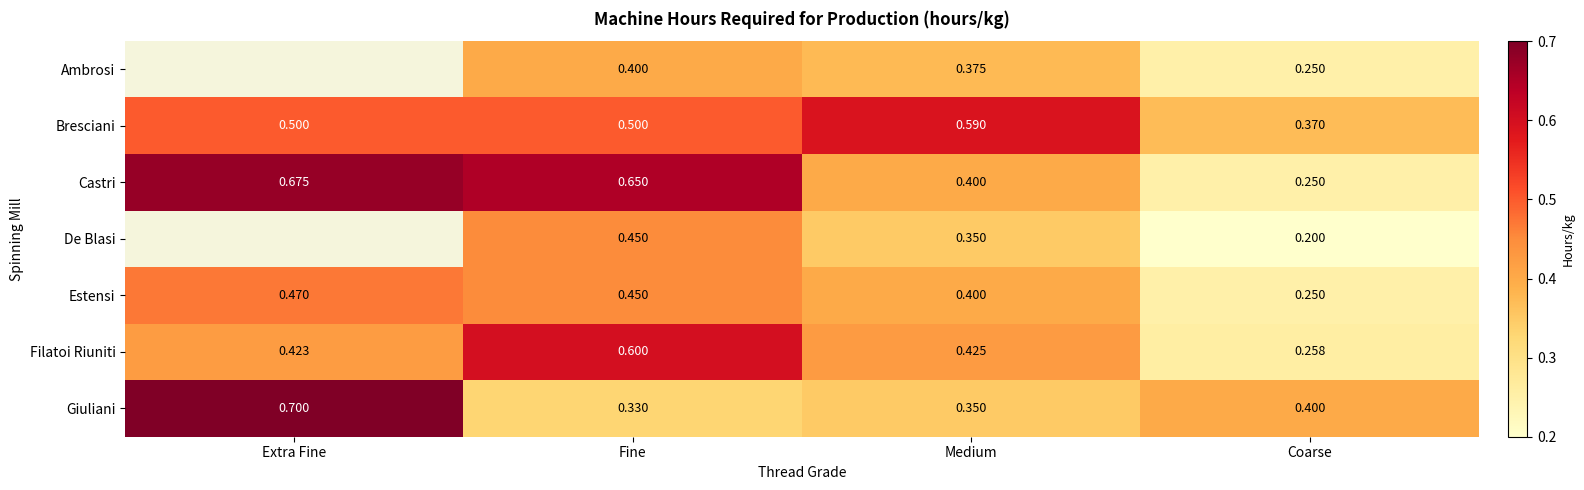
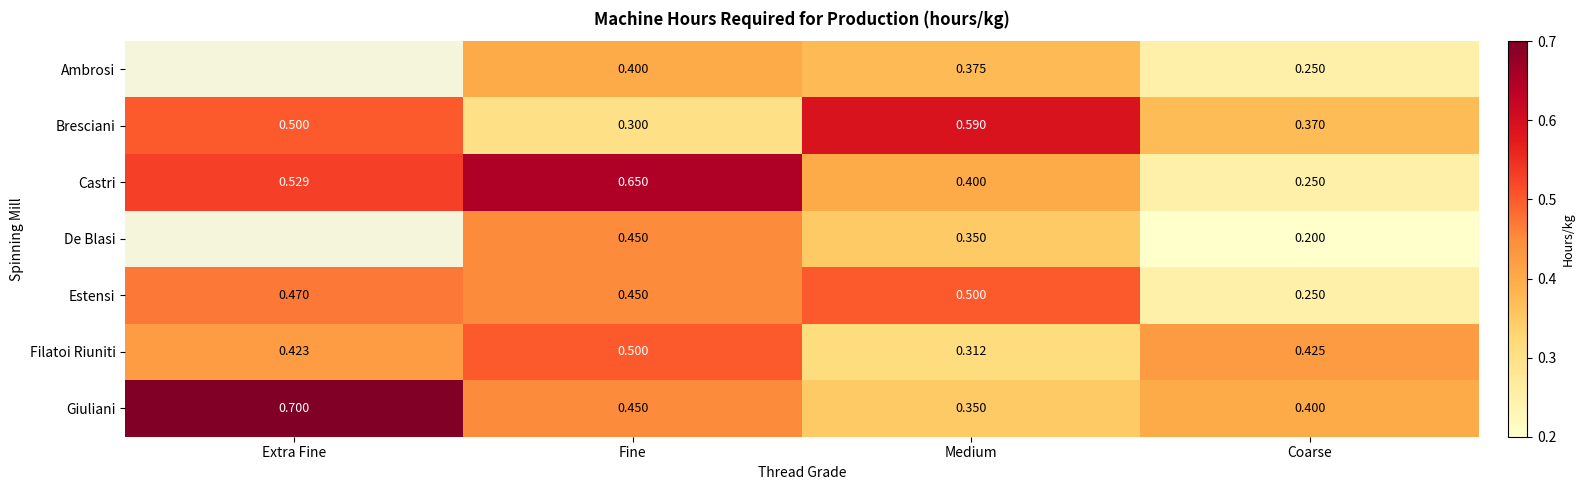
Bresciani, Fine: 0.500 -> 0.300
Castri, Extra Fine: 0.675 -> 0.529
Estensi, Medium: 0.400 -> 0.500
Filatoi Riuniti, Fine: 0.600 -> 0.500
Filatoi Riuniti, Medium: 0.425 -> 0.312
Filatoi Riuniti, Coarse: 0.258 -> 0.425
Giuliani, Fine: 0.330 -> 0.450
